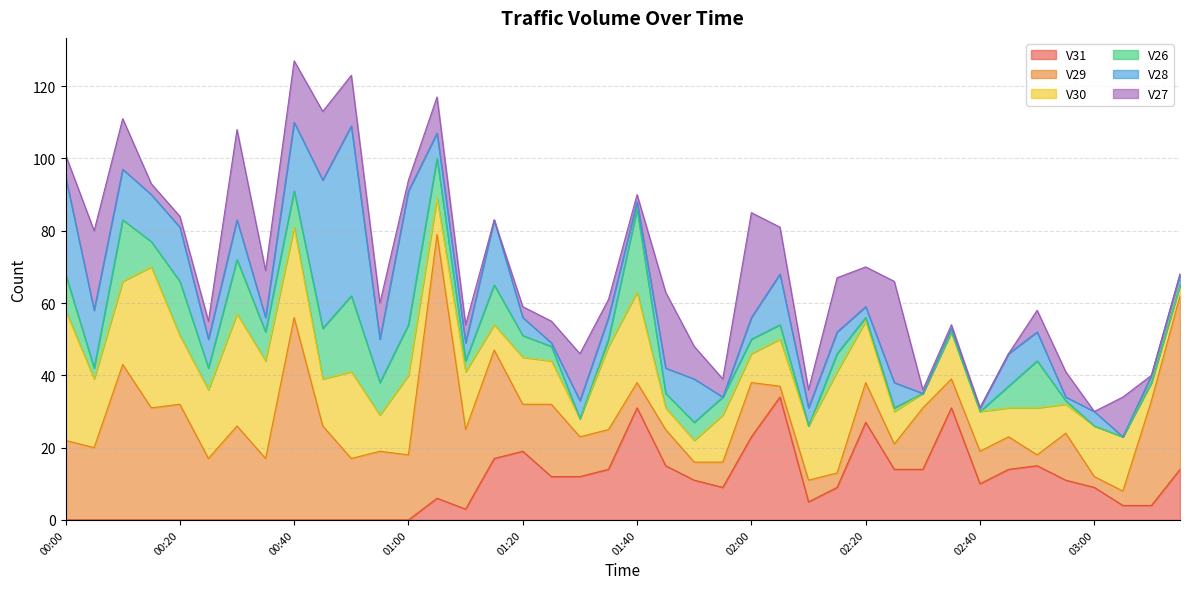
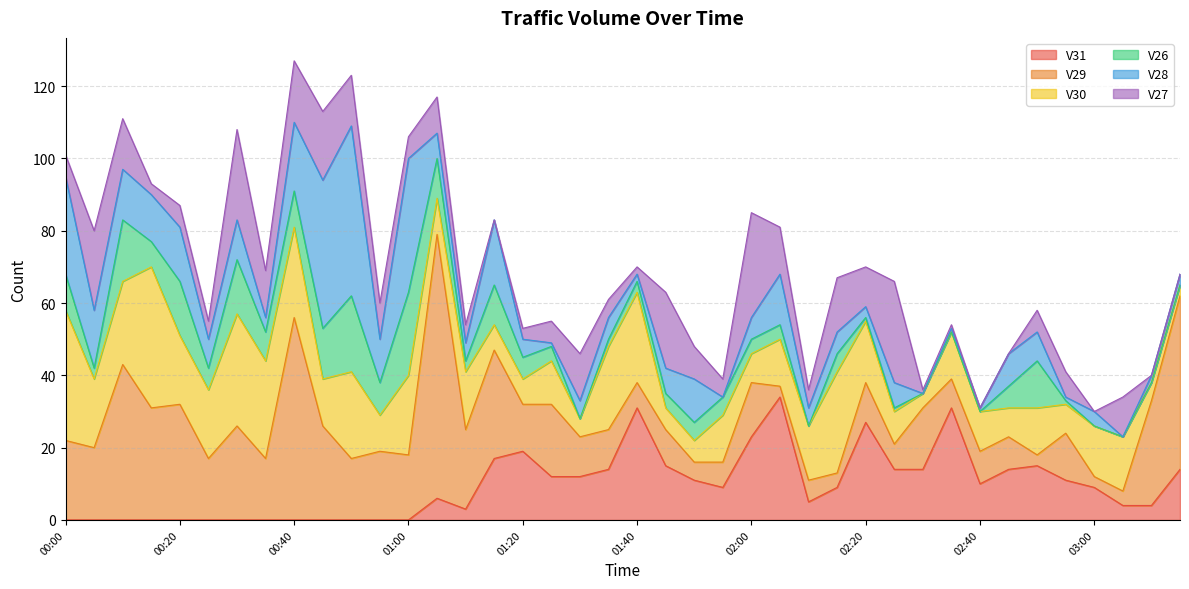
V27, 00:20: 3 -> 6
V26, 01:00: 14 -> 23
V27, 01:00: 3 -> 6
V30, 01:20: 13 -> 7
V26, 01:40: 23 -> 3
